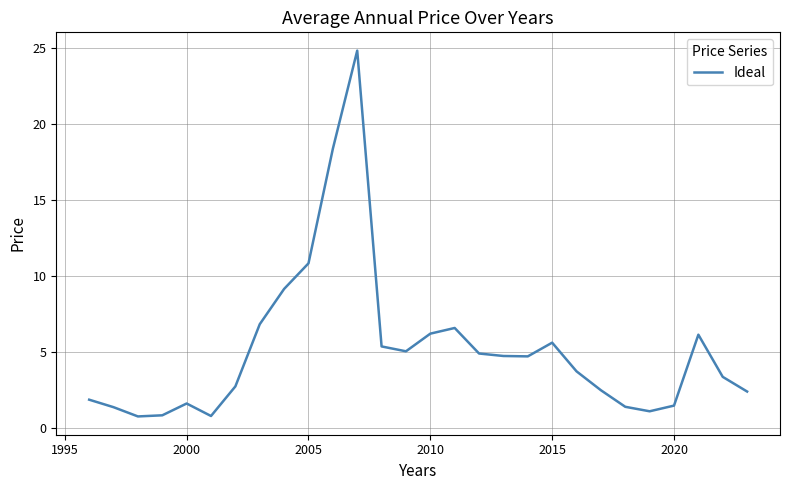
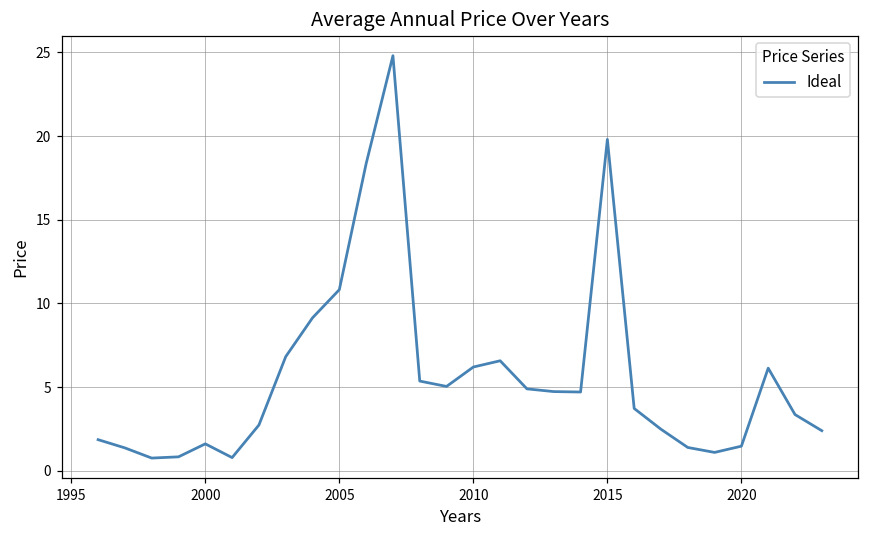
2015: 5.6 -> 19.8
